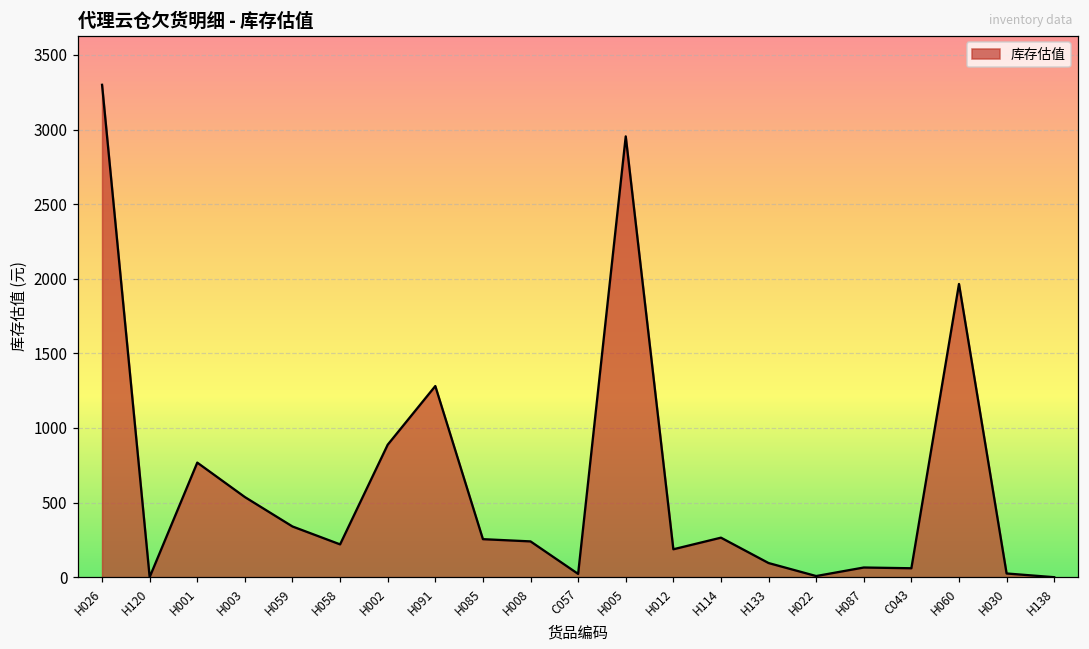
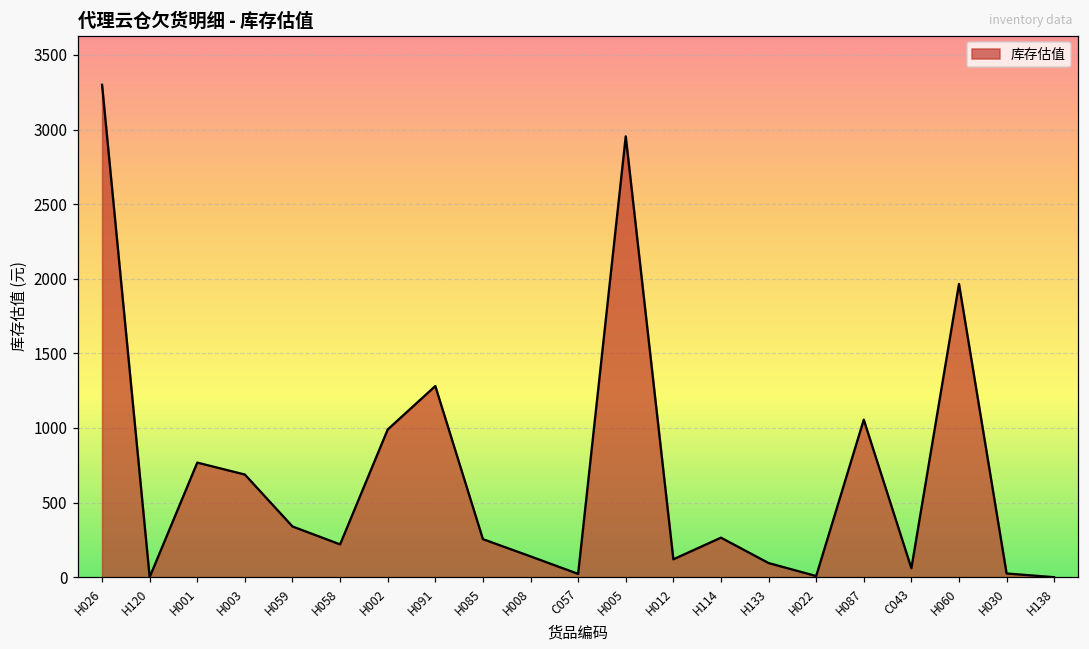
H003: 540 -> 690
H002: 890 -> 990
H008: 240 -> 140
H012: 190 -> 120
H087: 70 -> 1060
